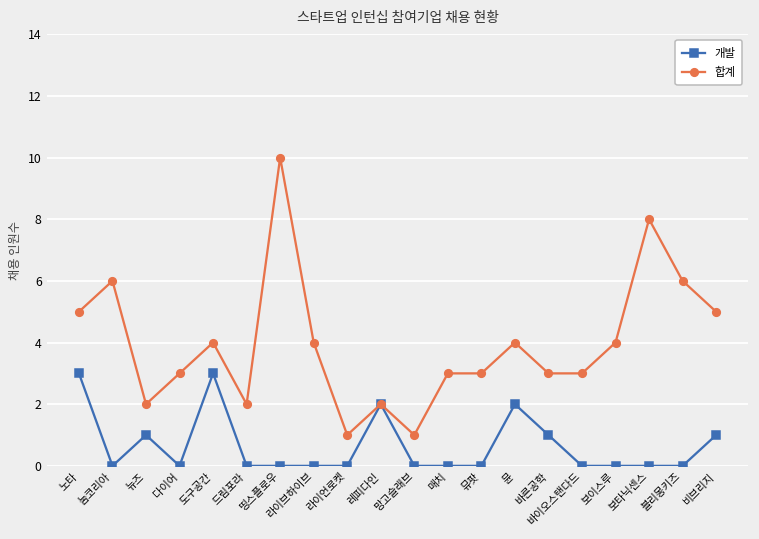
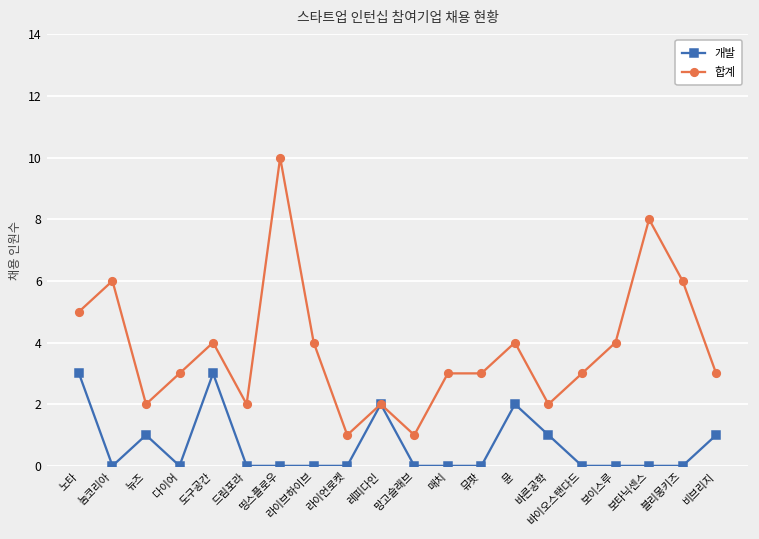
합계, 바른공학: 3 -> 2
합계, 비브리지: 5 -> 3
